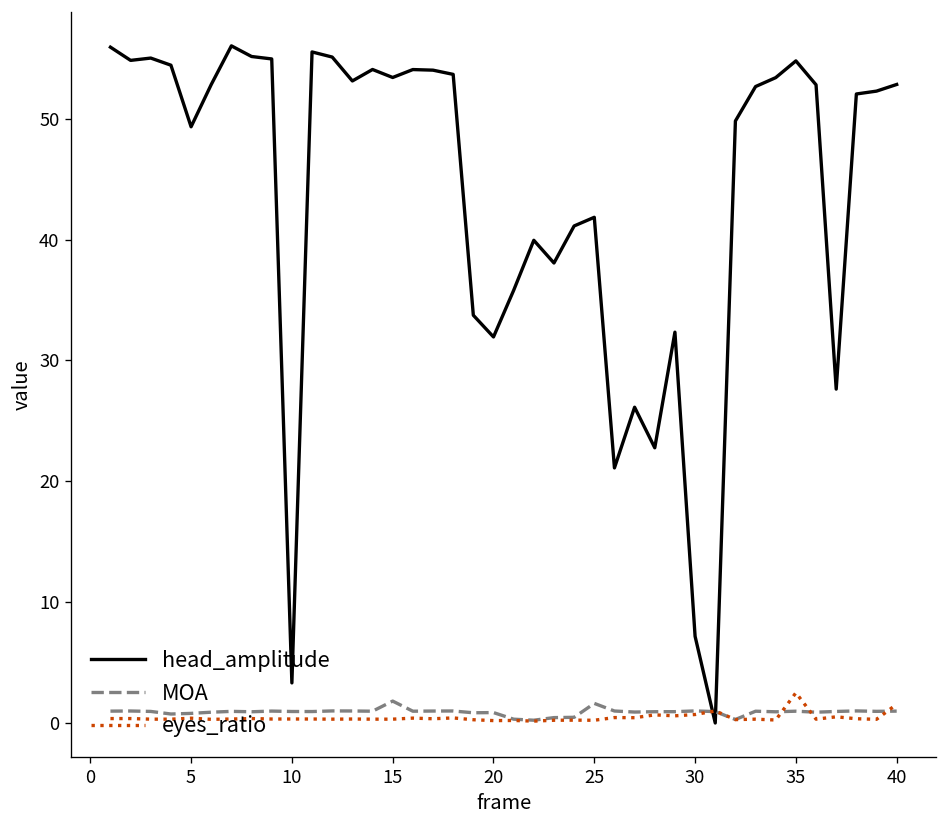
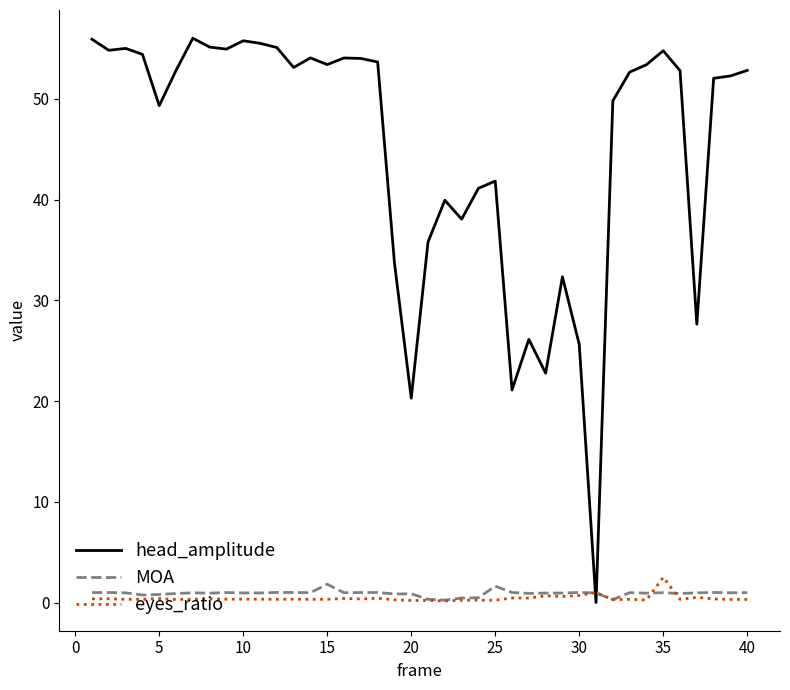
head_amplitude, 10: 3.3 -> 55.8
head_amplitude, 20: 31.9 -> 20.3
head_amplitude, 30: 7.2 -> 25.6
eyes_ratio, 40: 1.6 -> 0.3
